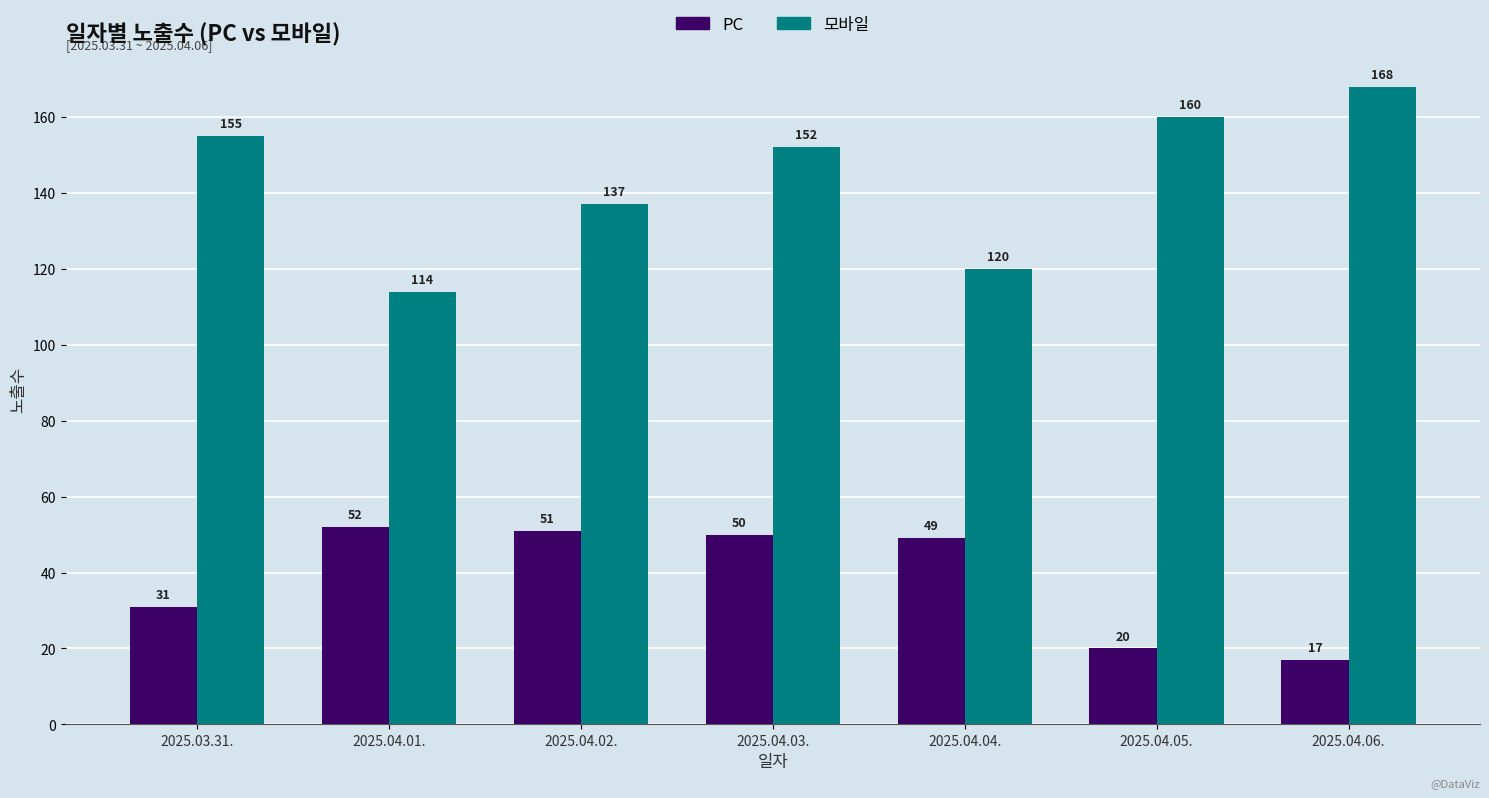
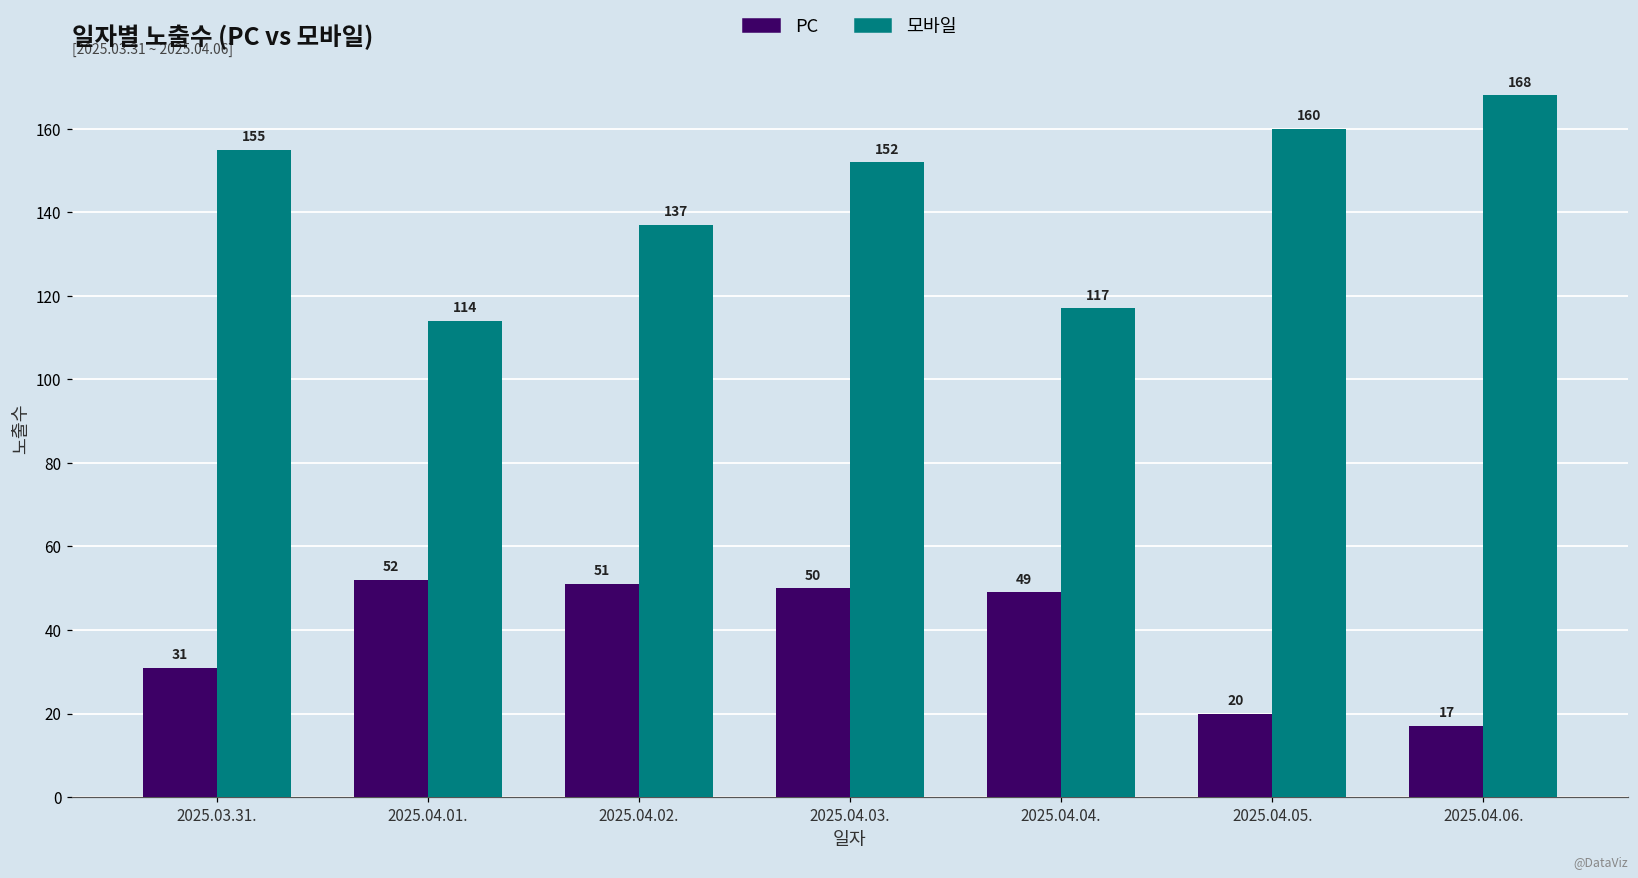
모바일, 2025.04.04.: 120 -> 117
